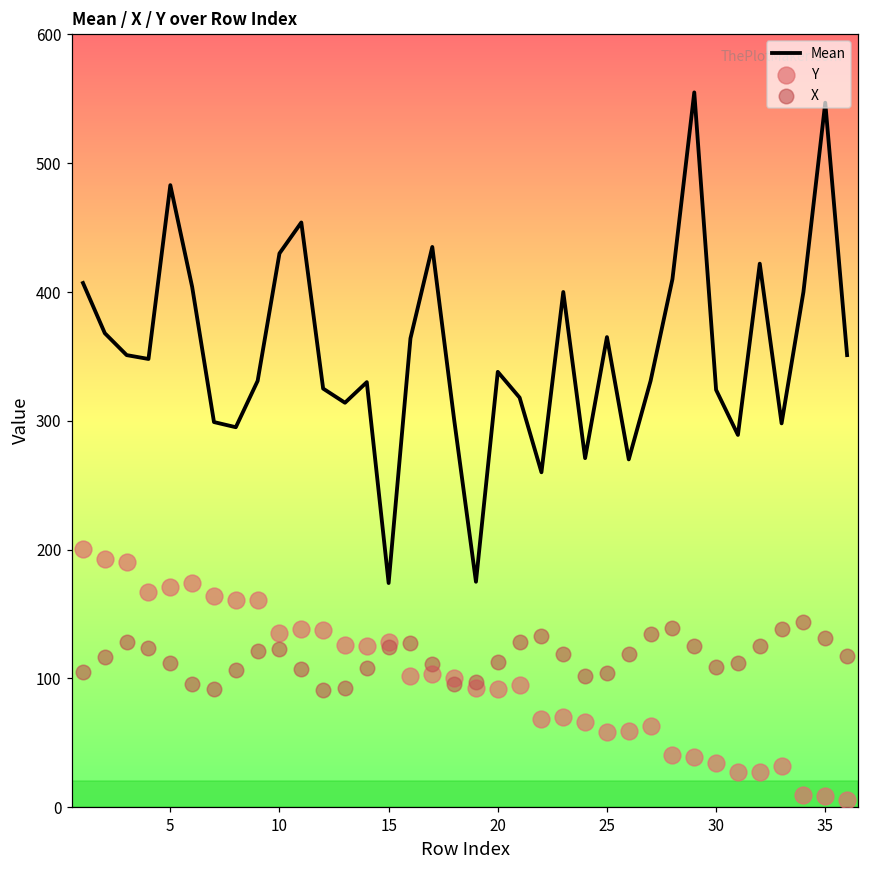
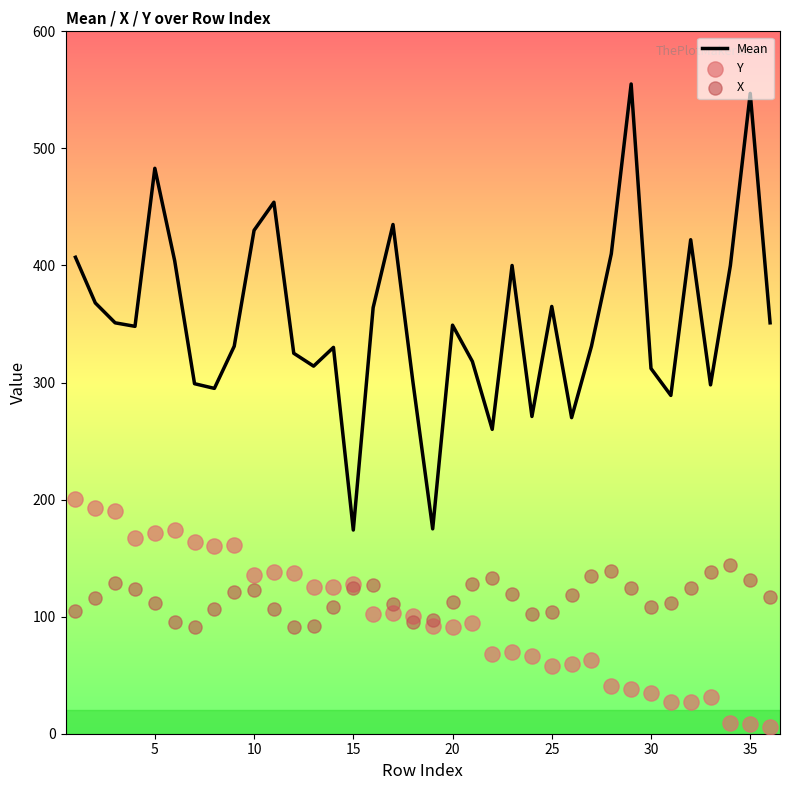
Mean, 20: 338 -> 349
Mean, 30: 324 -> 312
